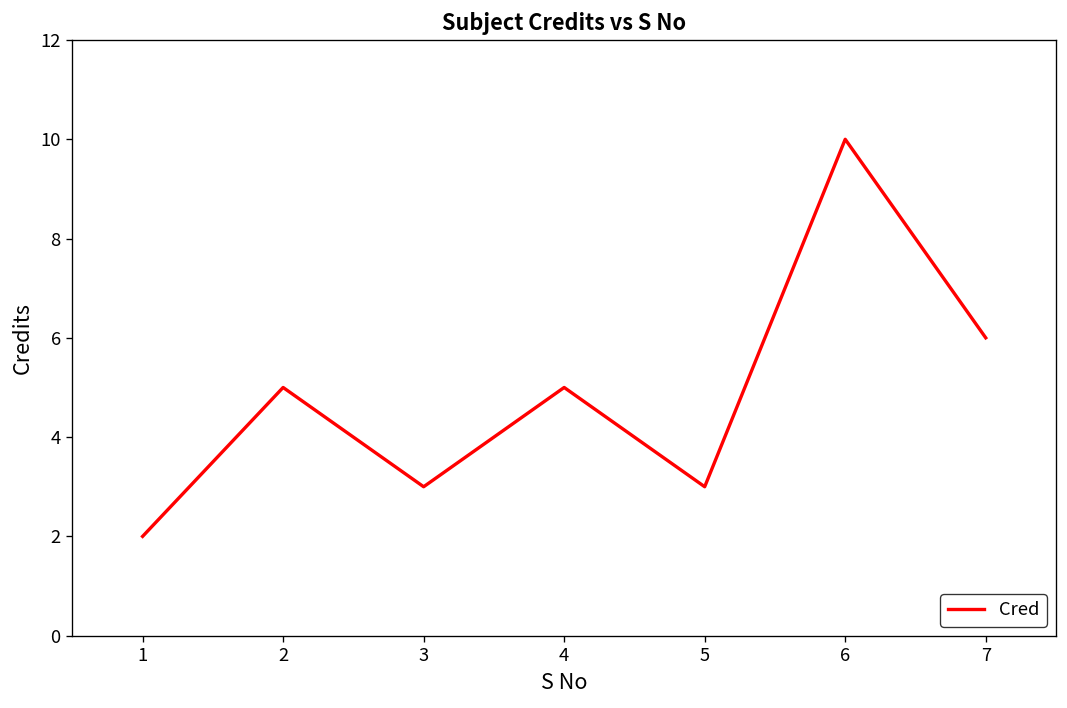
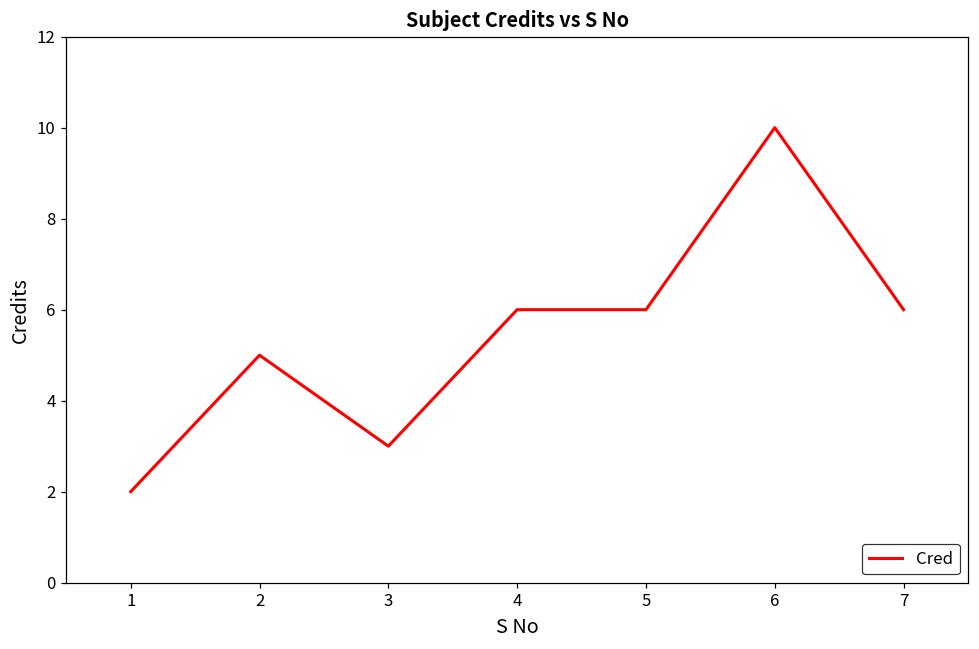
4: 5 -> 6
5: 3 -> 6
